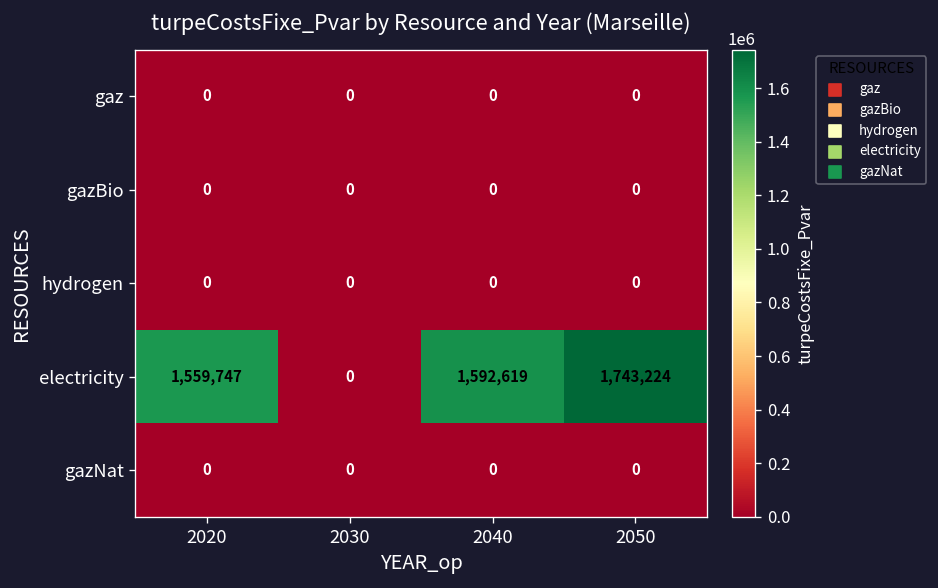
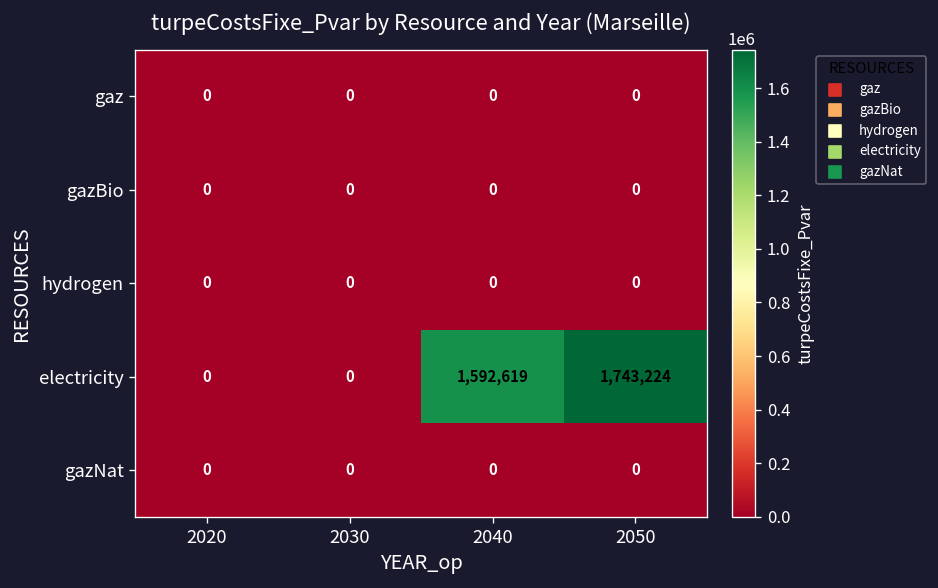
electricity, 2020: 1,559,747 -> 0
